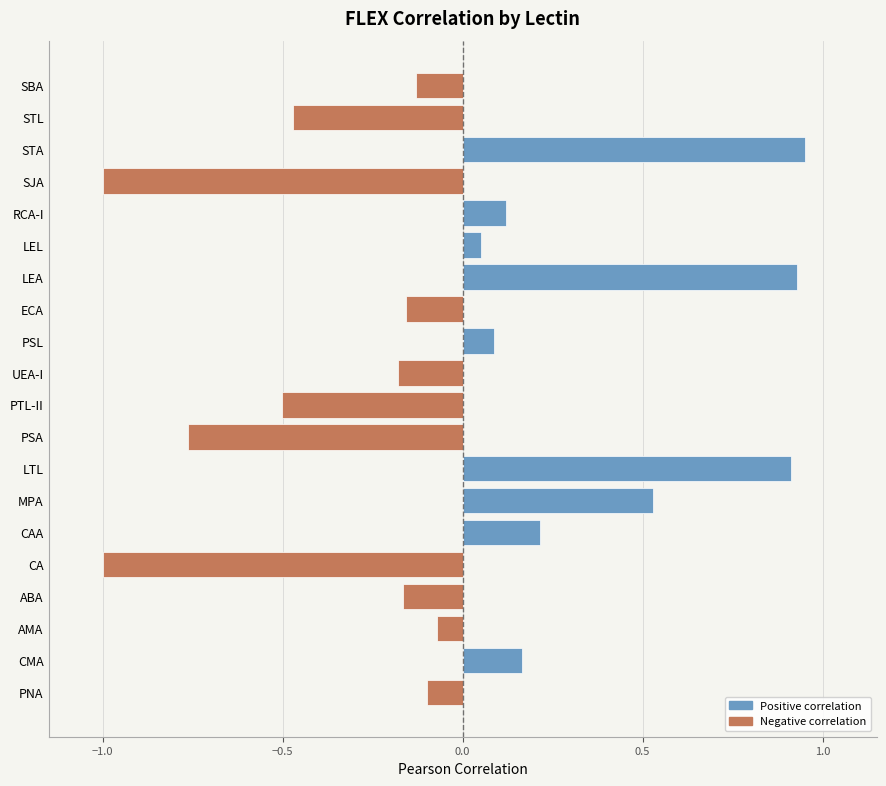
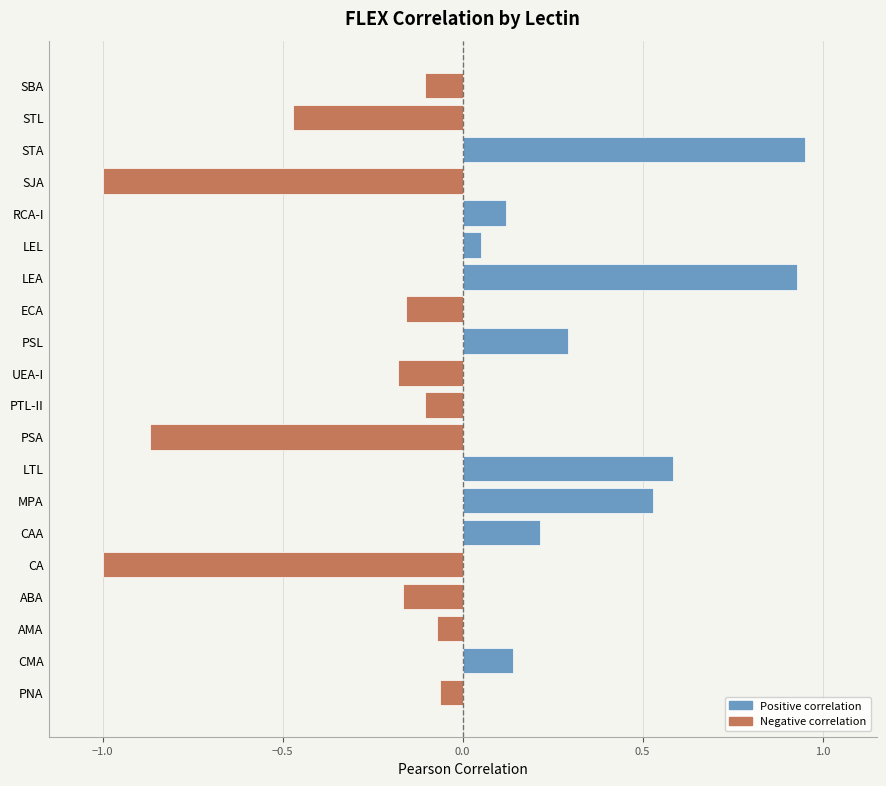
SBA: -0.13 -> -0.11
PSL: 0.09 -> 0.29
PTL-II: -0.50 -> -0.10
PSA: -0.76 -> -0.87
LTL: 0.91 -> 0.58
CMA: 0.16 -> 0.14
PNA: -0.10 -> -0.06
